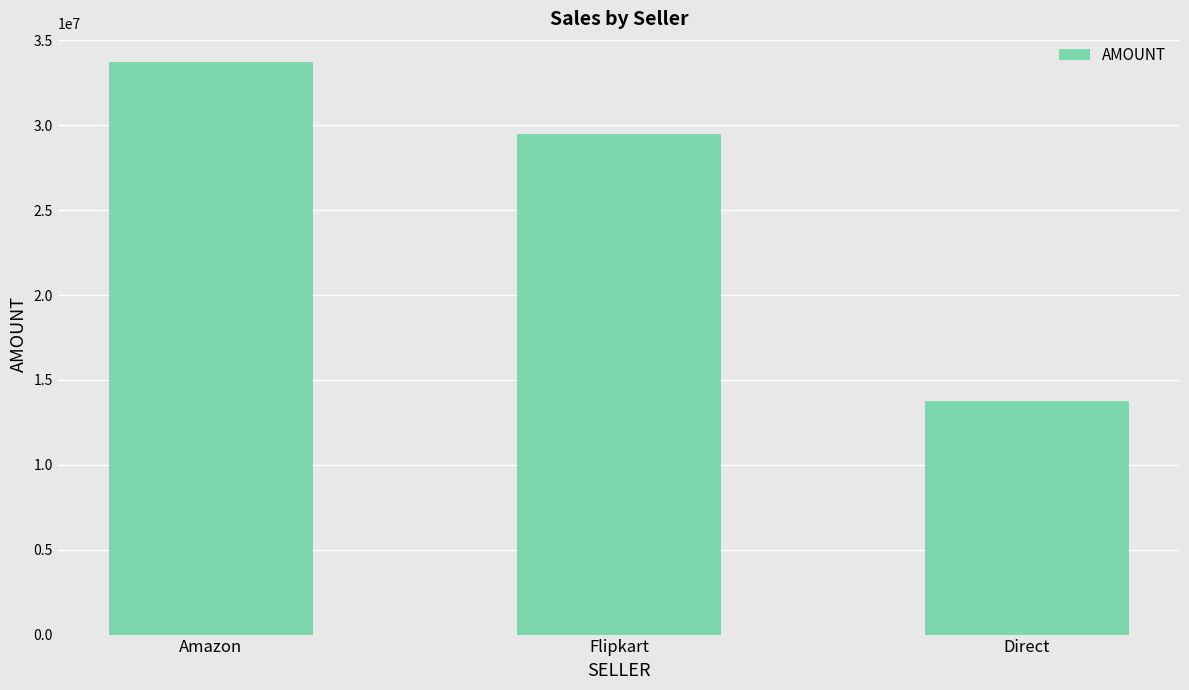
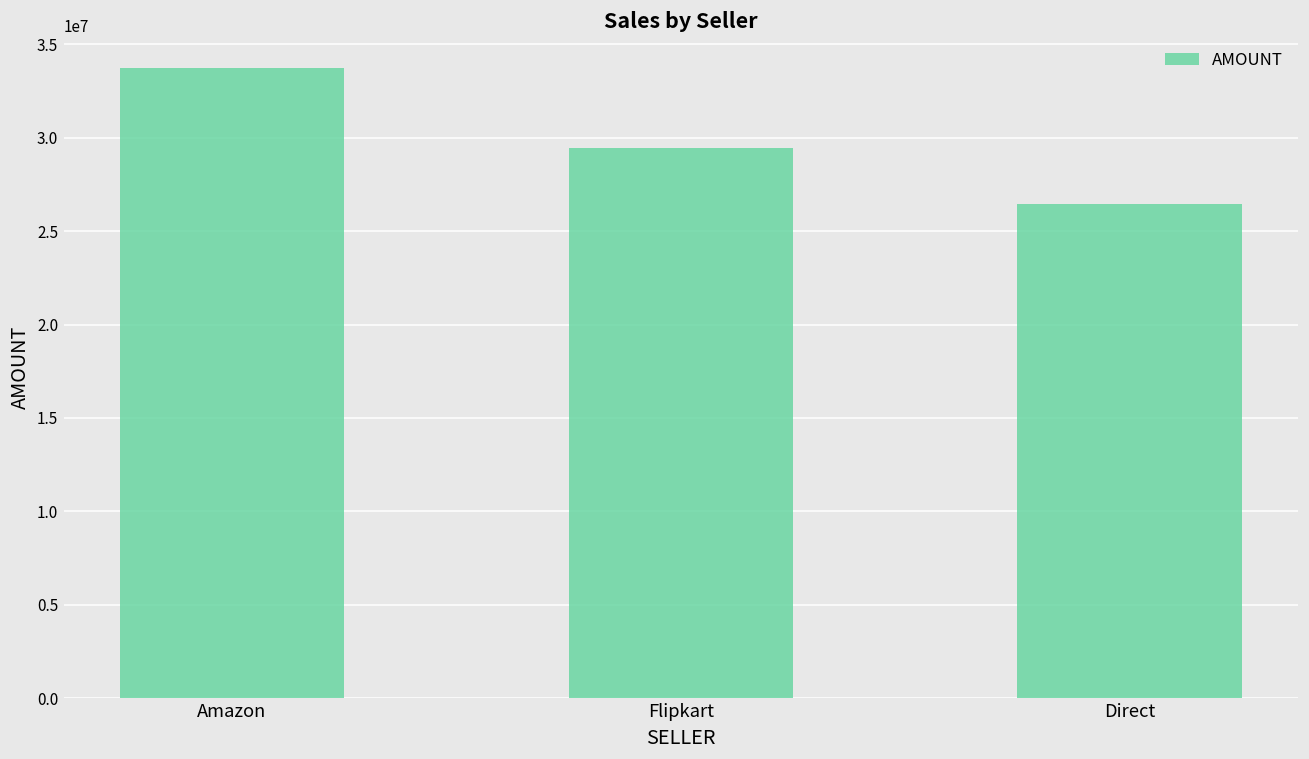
Direct: 13800000 -> 26500000
